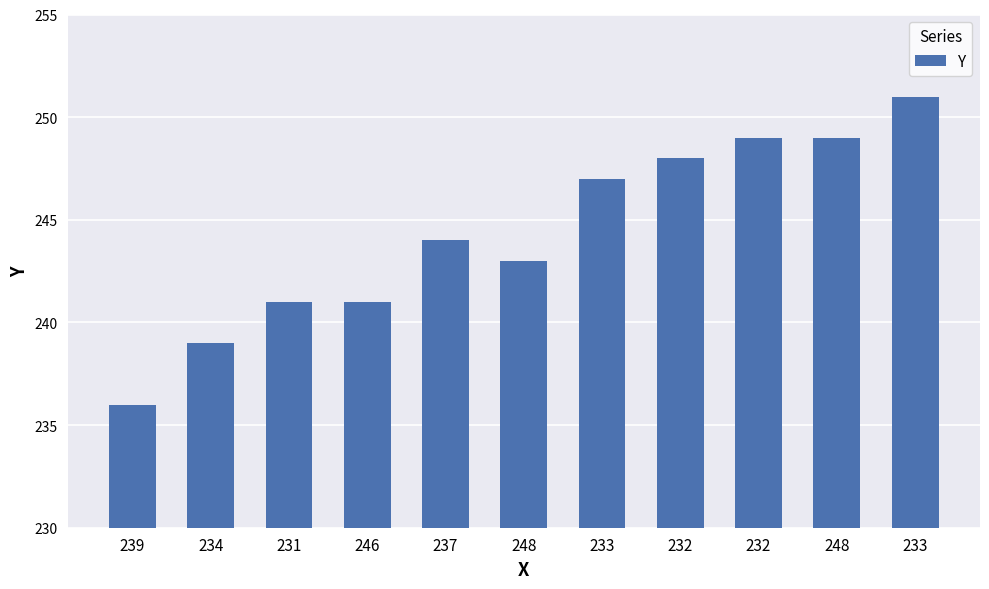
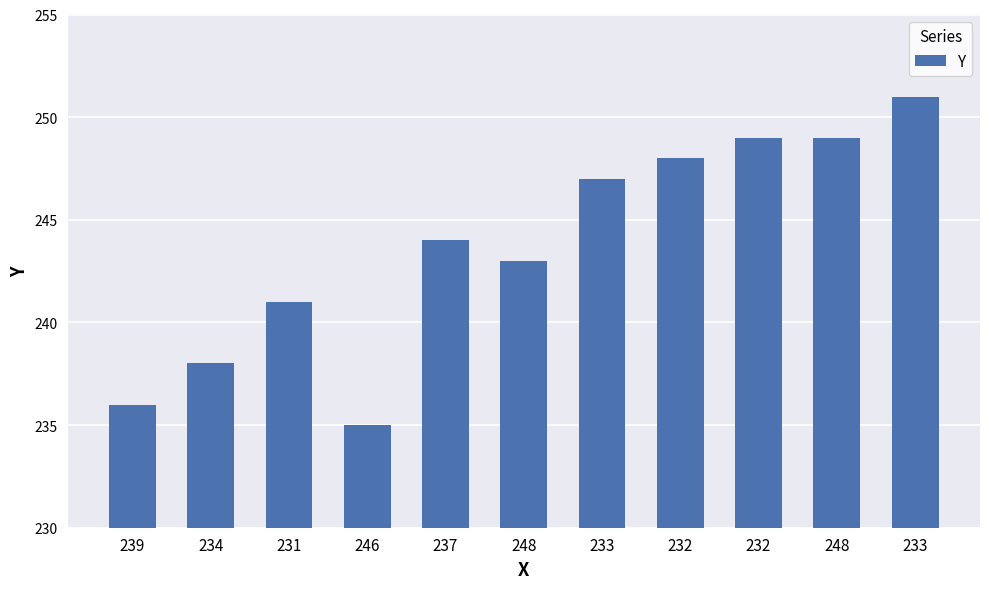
234: 239 -> 238
246: 241 -> 235
